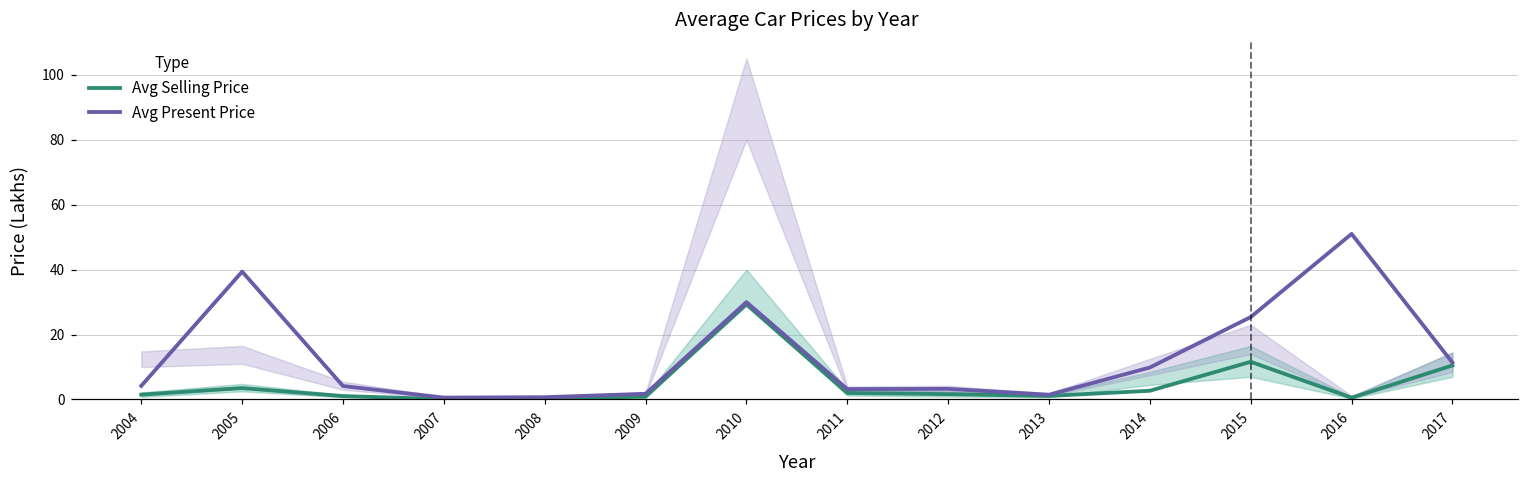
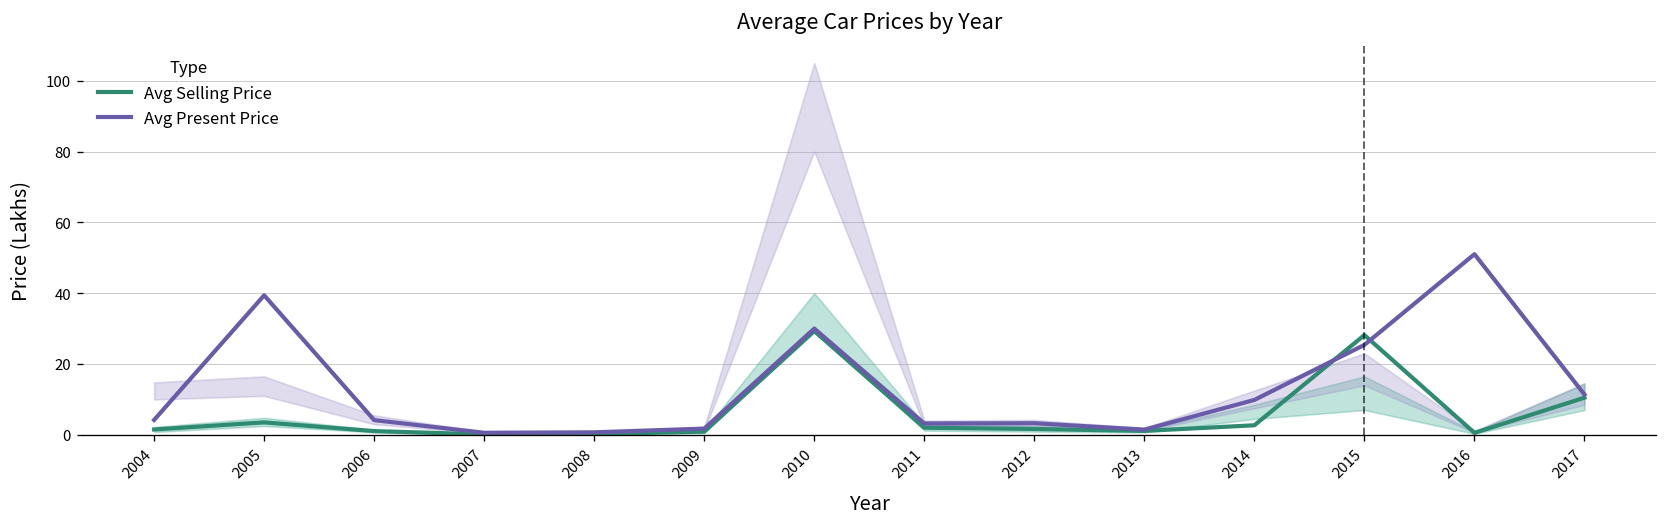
Avg Selling Price, 2015: 12 -> 28
